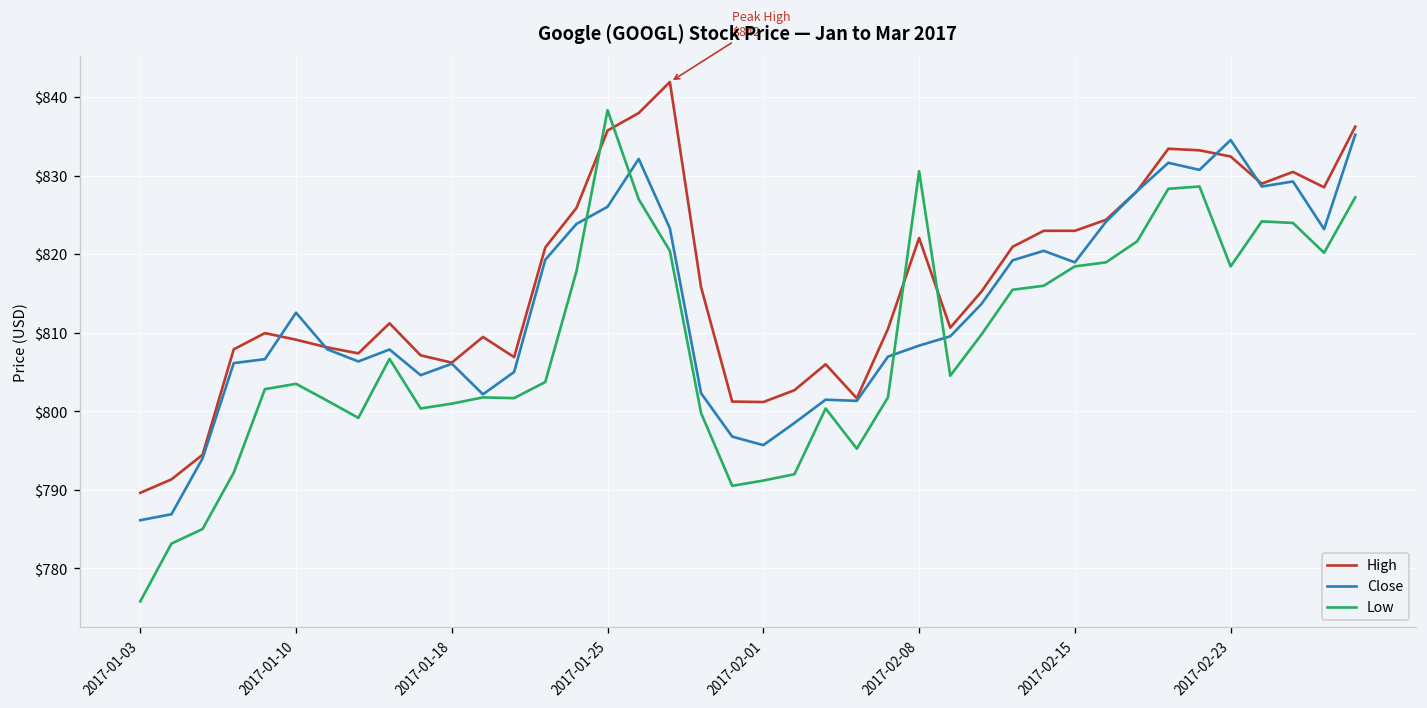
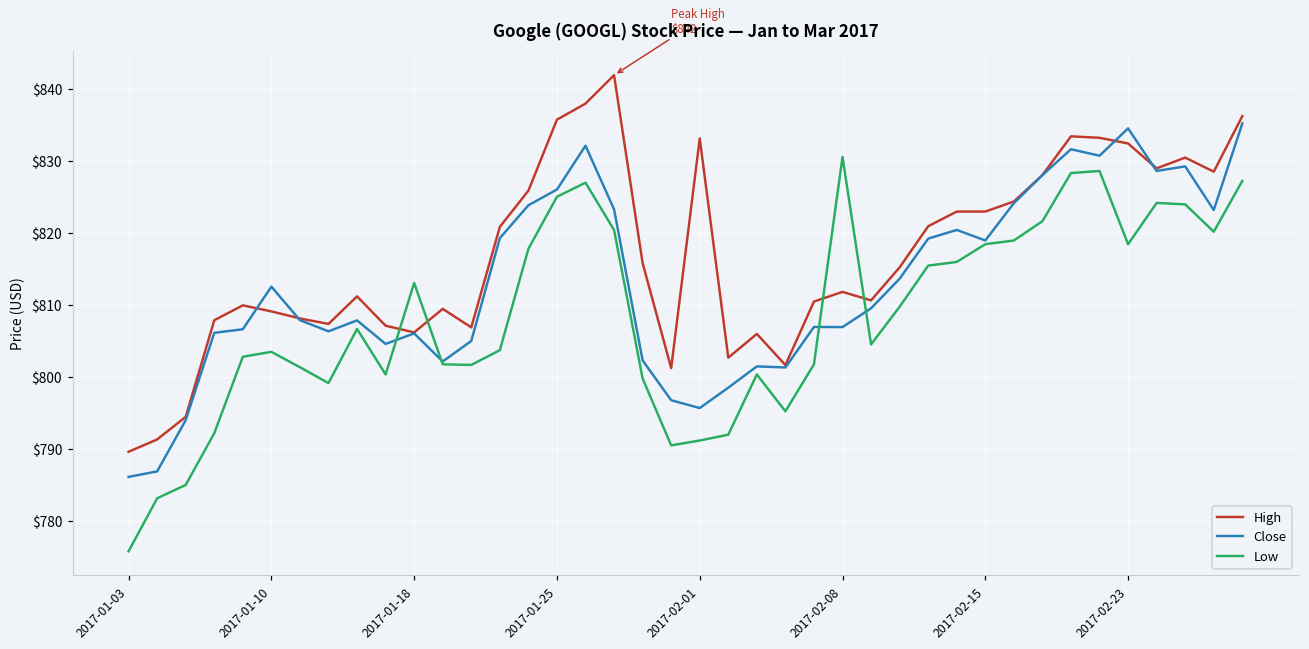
Low, 2017-01-18: $801 -> $813
Low, 2017-01-25: $838 -> $825
High, 2017-02-01: $801 -> $833
High, 2017-02-08: $822 -> $812
Close, 2017-02-08: $808 -> $807
